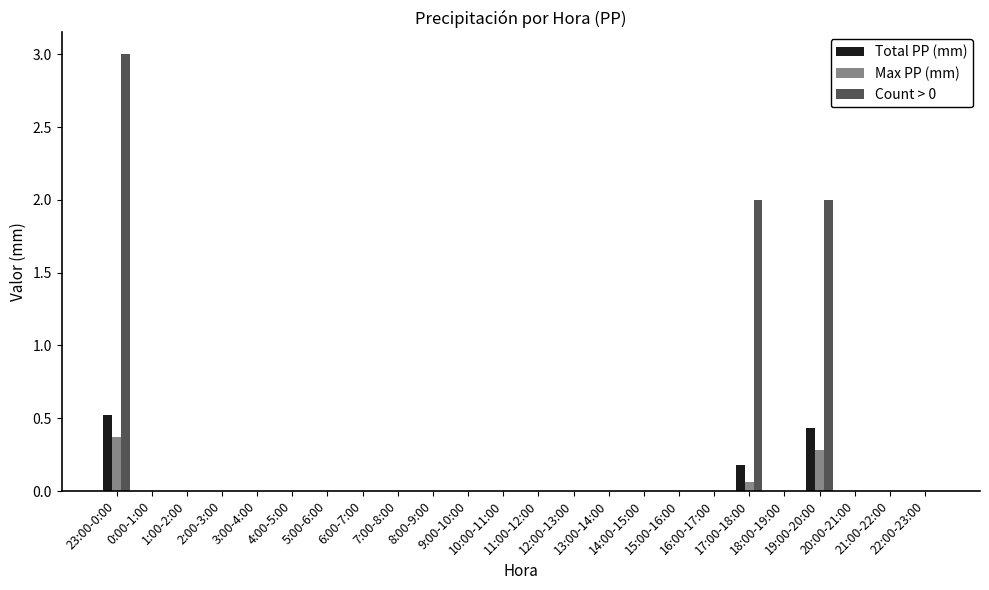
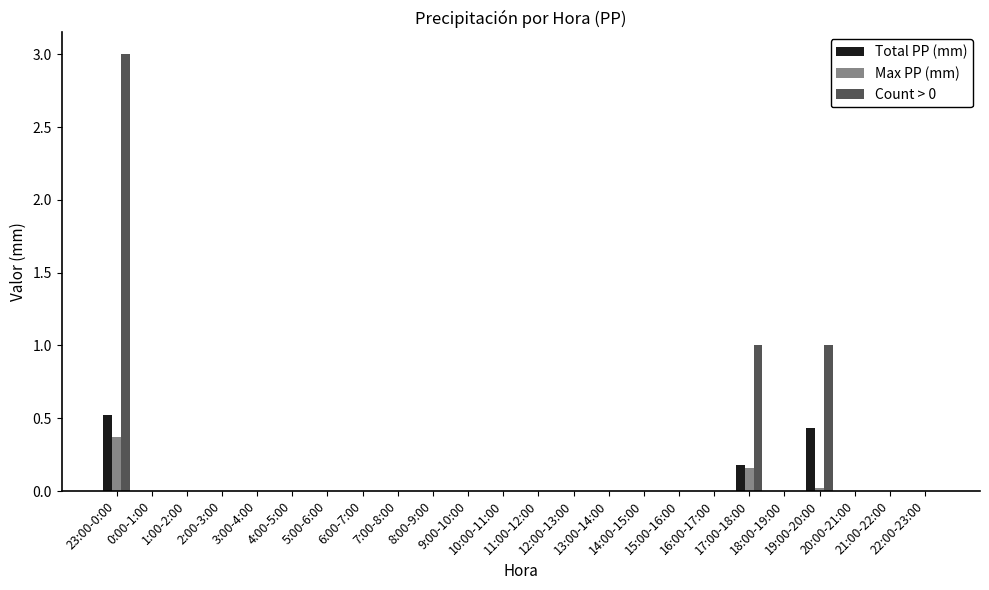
Max PP (mm), 17:00-18:00: 0.06 -> 0.16
Count > 0, 17:00-18:00: 2 -> 1
Max PP (mm), 19:00-20:00: 0.28 -> 0.02
Count > 0, 19:00-20:00: 2 -> 1
